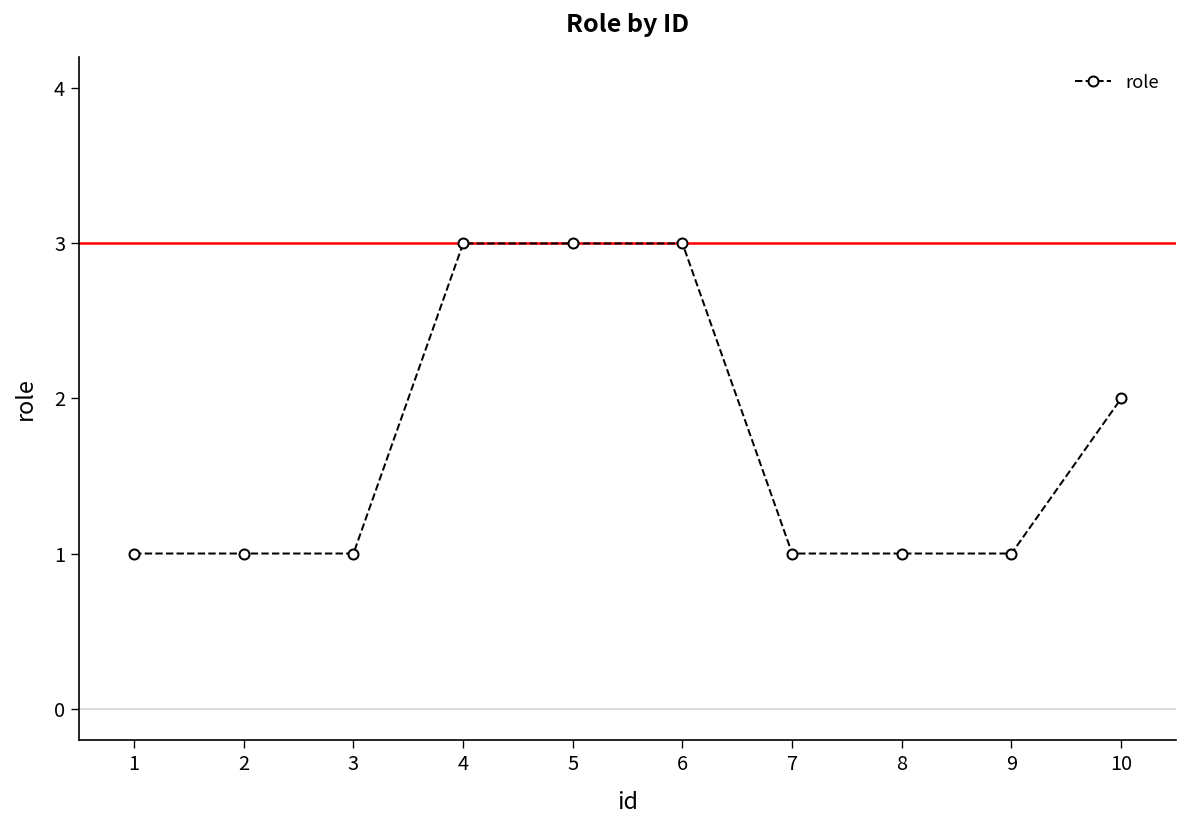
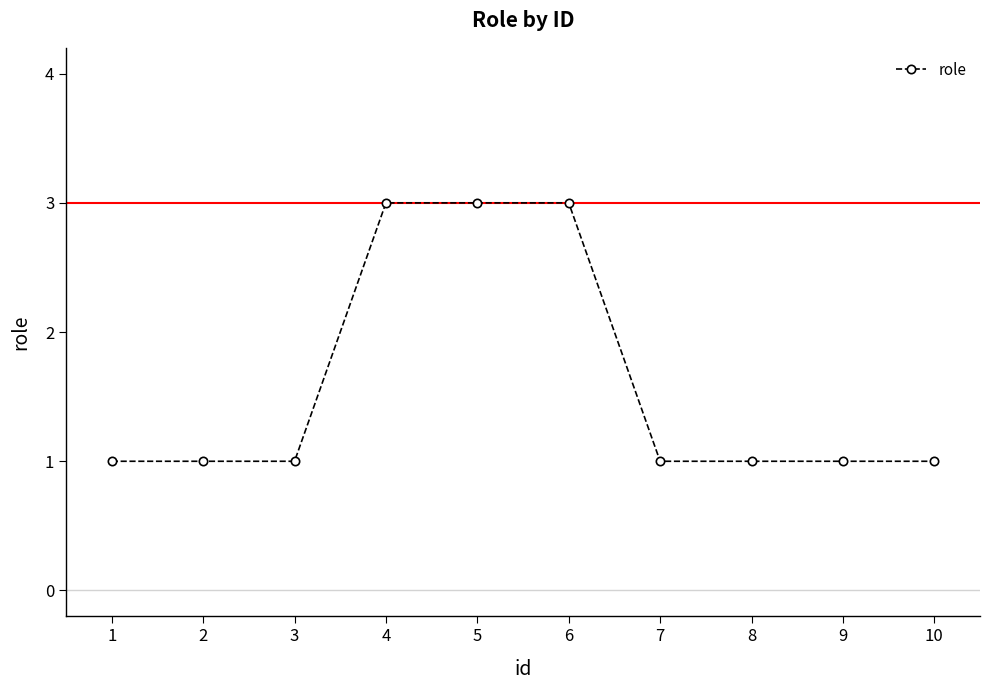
10: 2 -> 1
